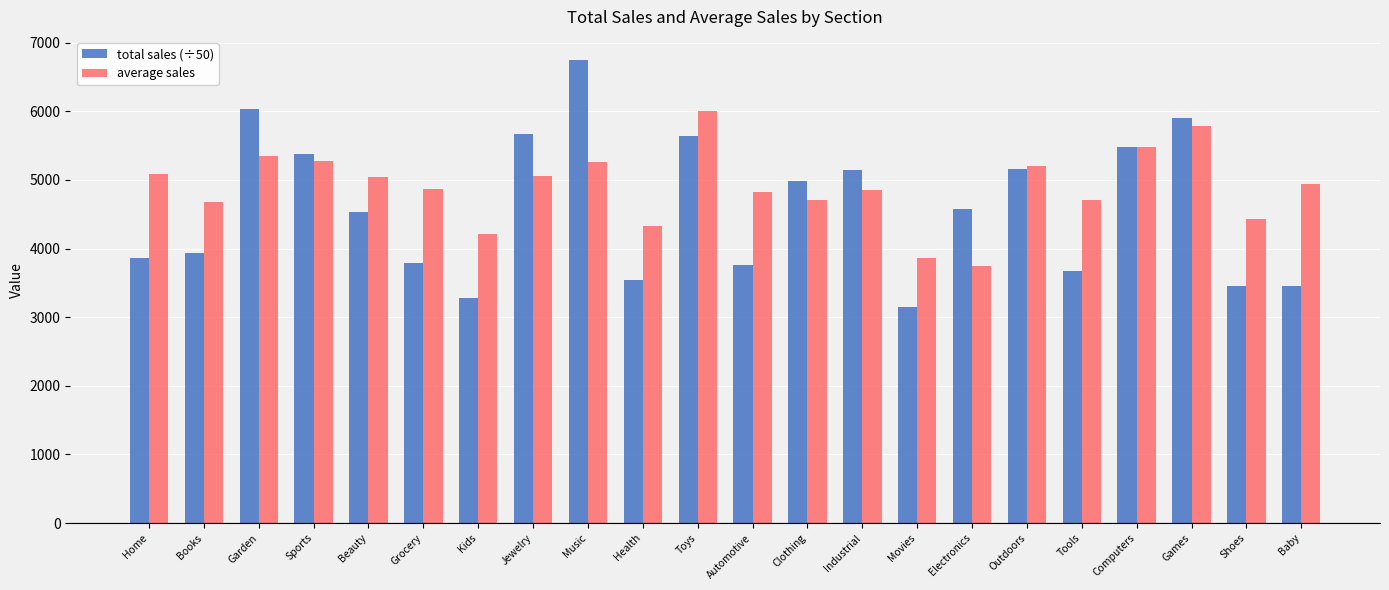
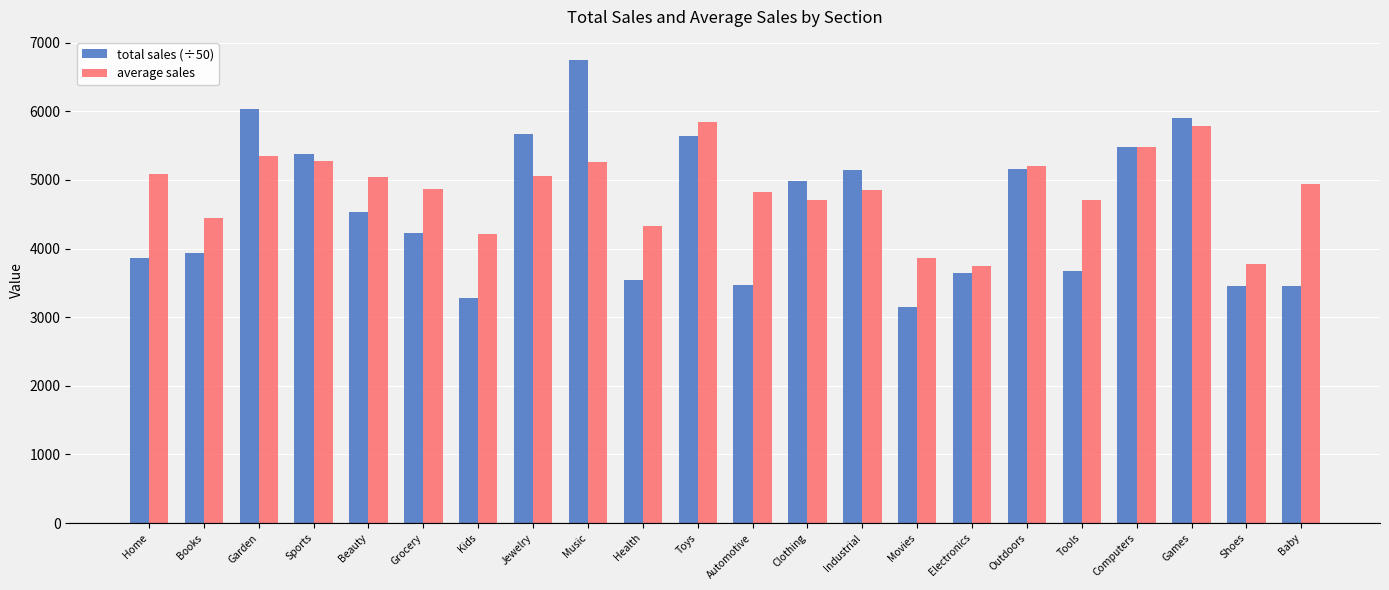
average sales, Books: 4700 -> 4400
total sales (÷50), Grocery: 3800 -> 4200
average sales, Toys: 6000 -> 5800
total sales (÷50), Automotive: 3800 -> 3500
total sales (÷50), Electronics: 4600 -> 3600
average sales, Shoes: 4400 -> 3800
